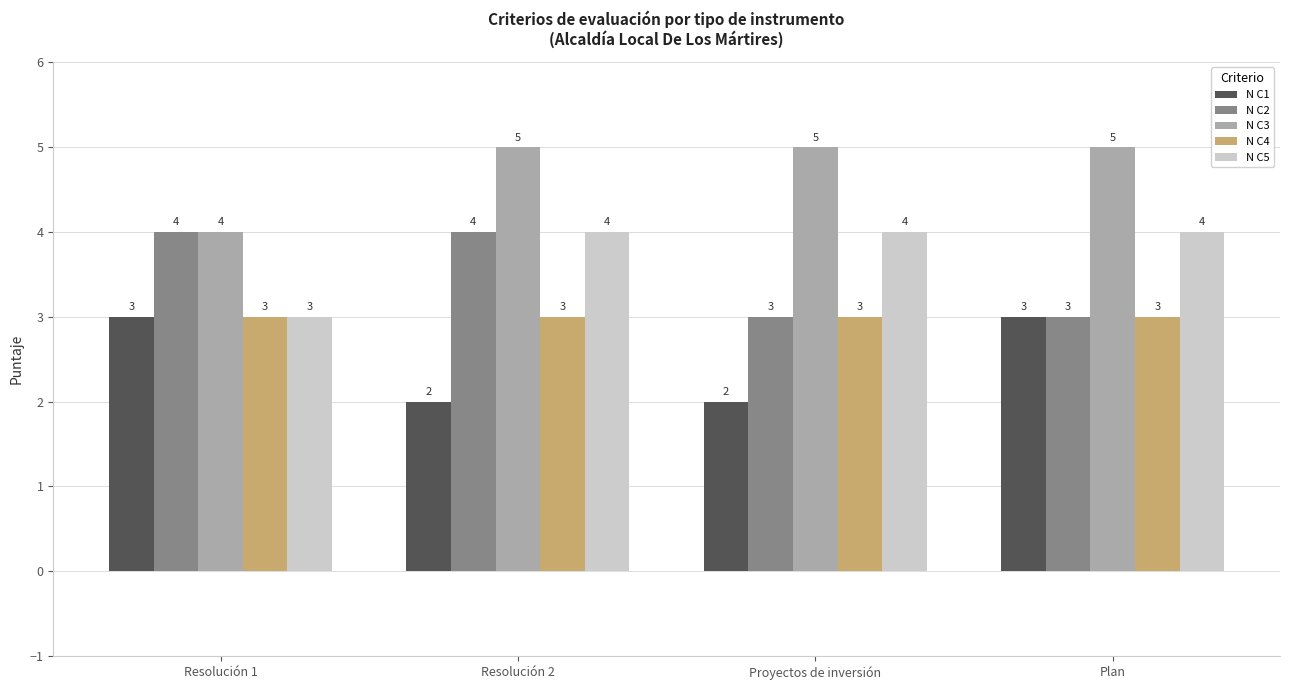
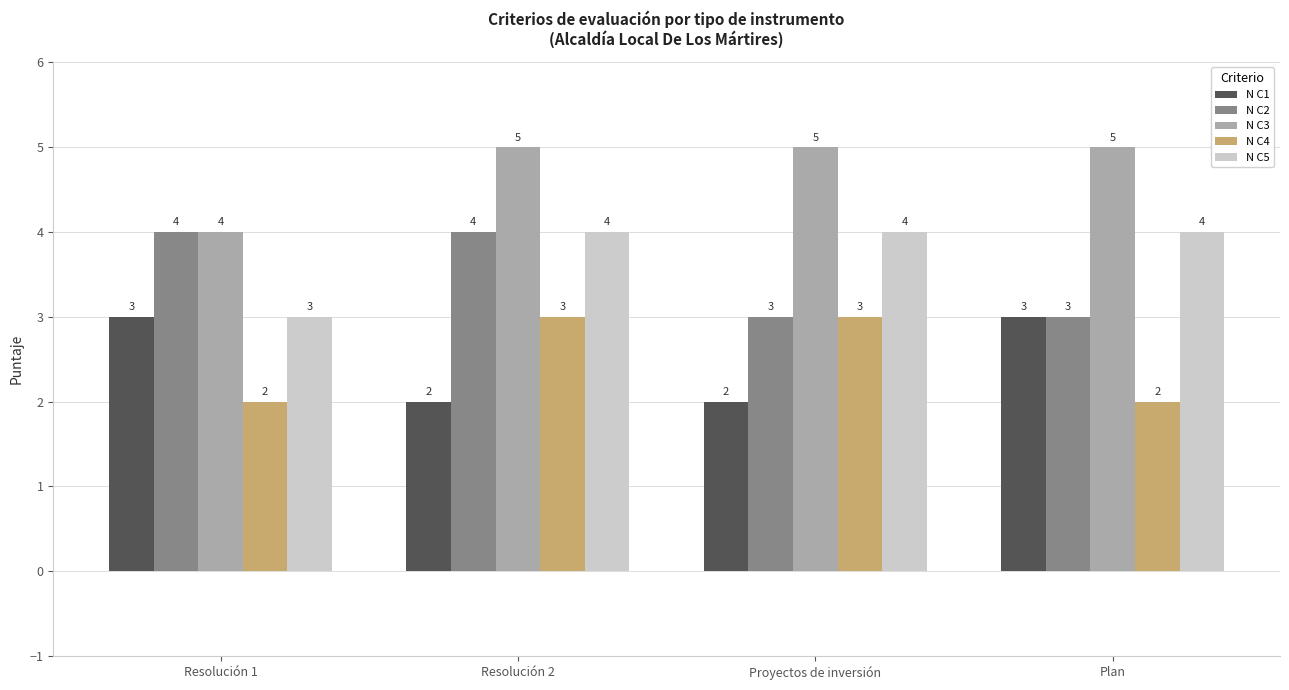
N C4, Resolución 1: 3 -> 2
N C4, Plan: 3 -> 2
